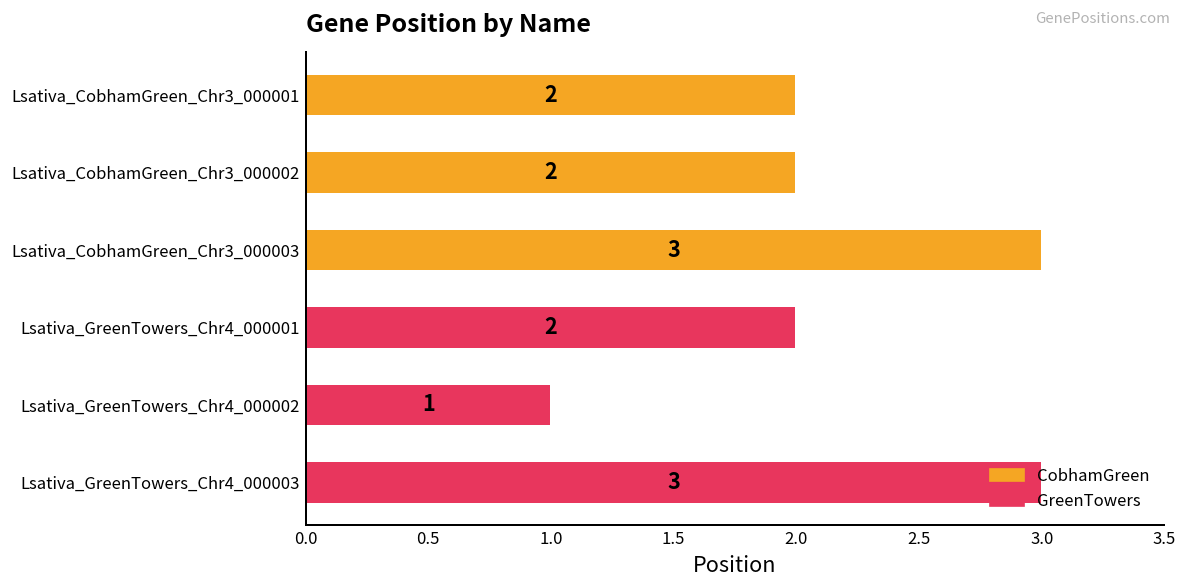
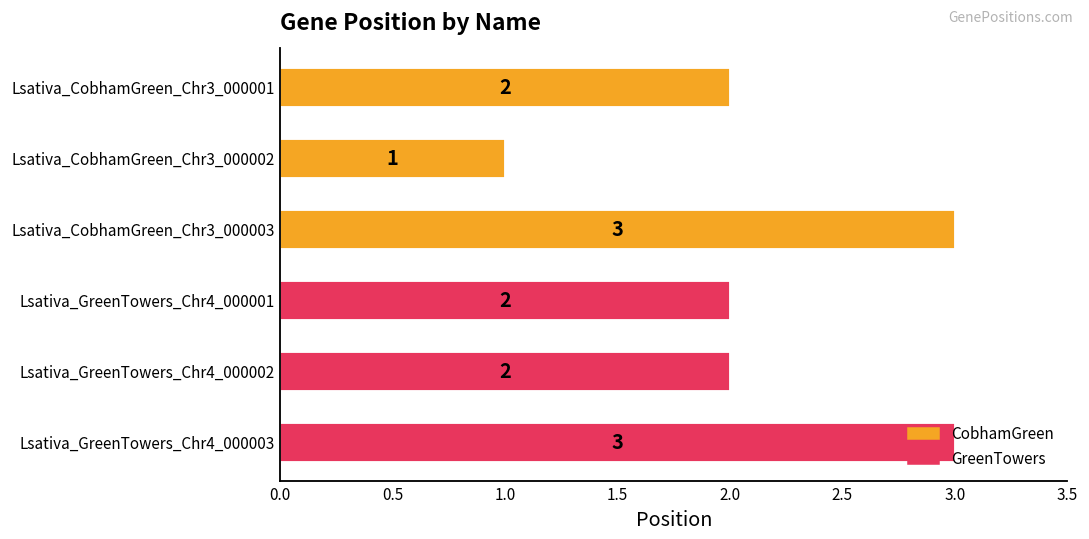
Lsativa_CobhamGreen_Chr3_000002: 2 -> 1
Lsativa_GreenTowers_Chr4_000002: 1 -> 2
